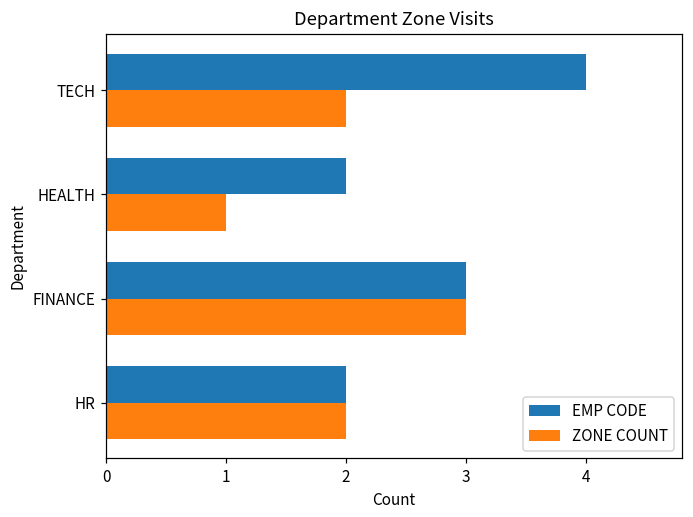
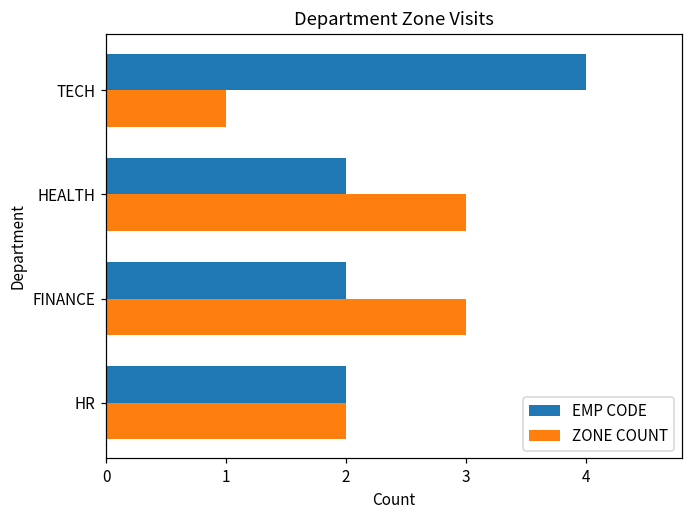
ZONE COUNT, TECH: 2 -> 1
ZONE COUNT, HEALTH: 1 -> 3
EMP CODE, FINANCE: 3 -> 2
